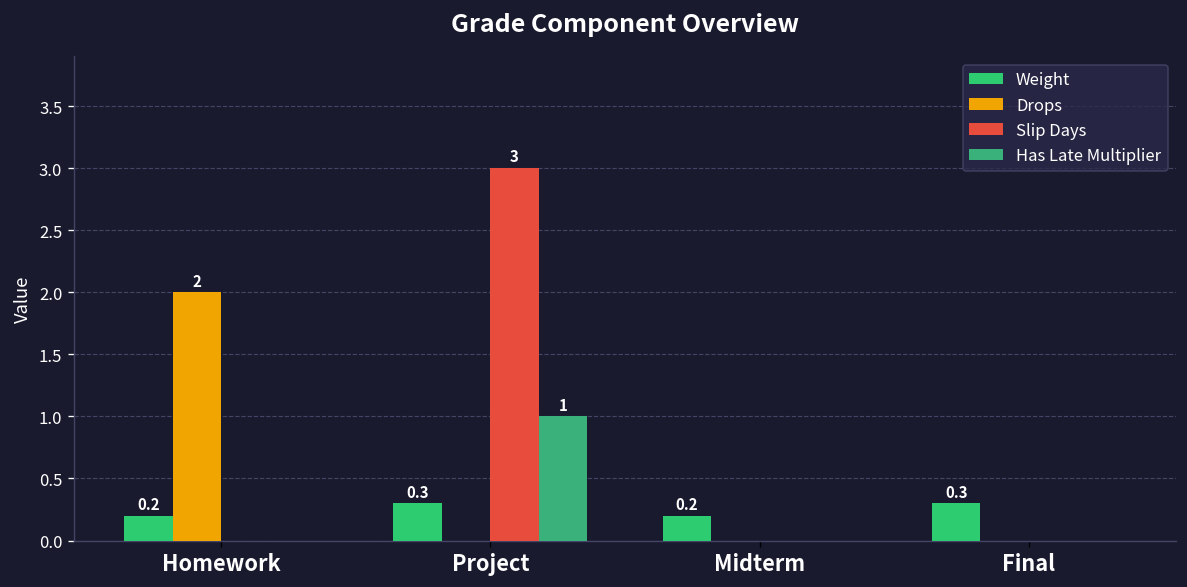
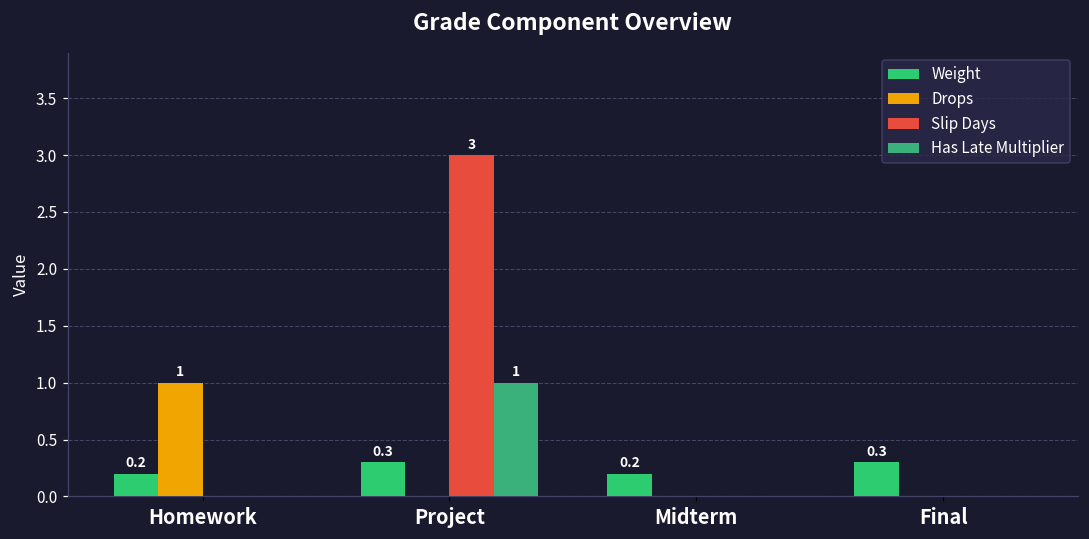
Drops, Homework: 2 -> 1
